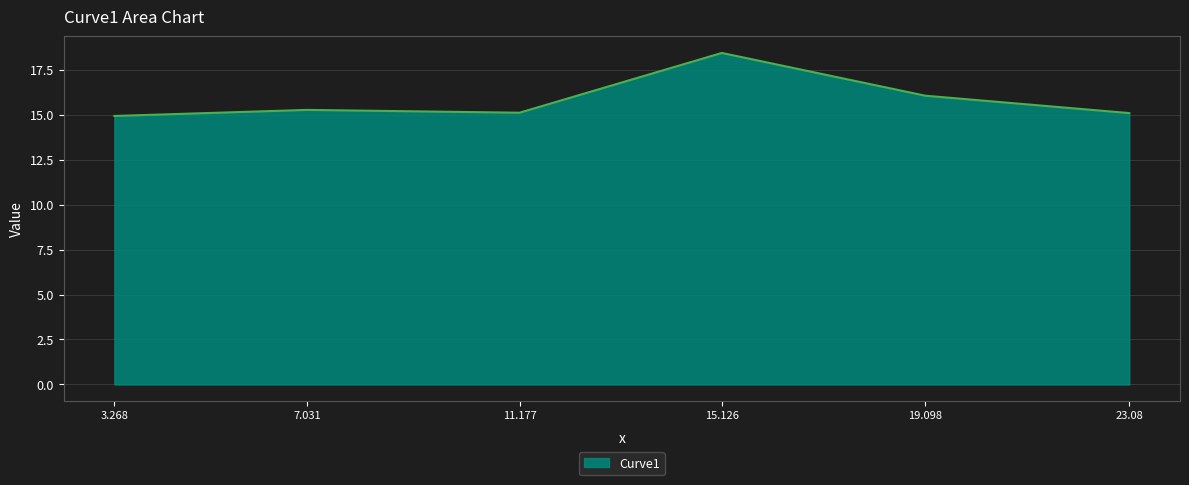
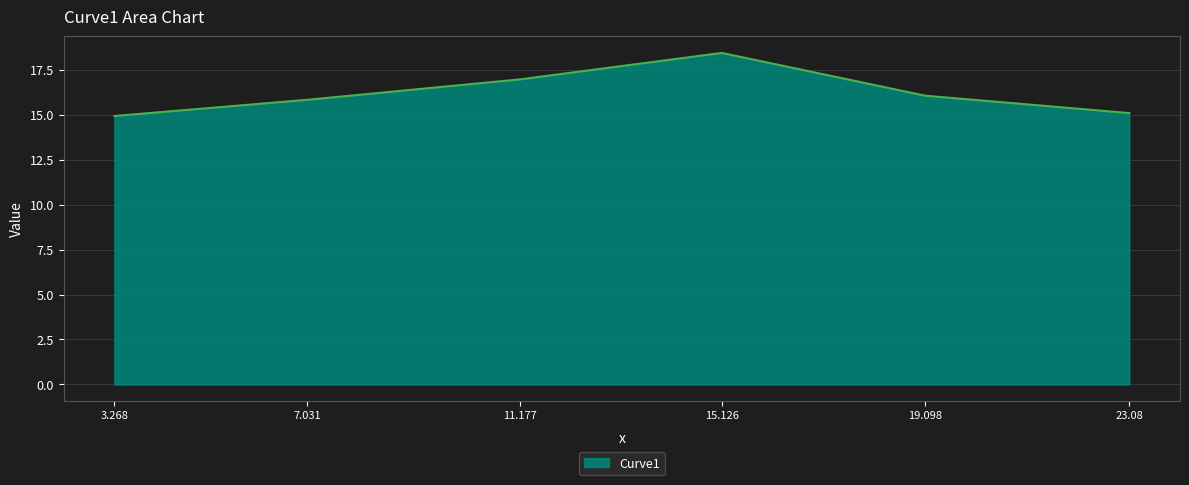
7.031: 15.3 -> 15.8
11.177: 15.1 -> 17.0
